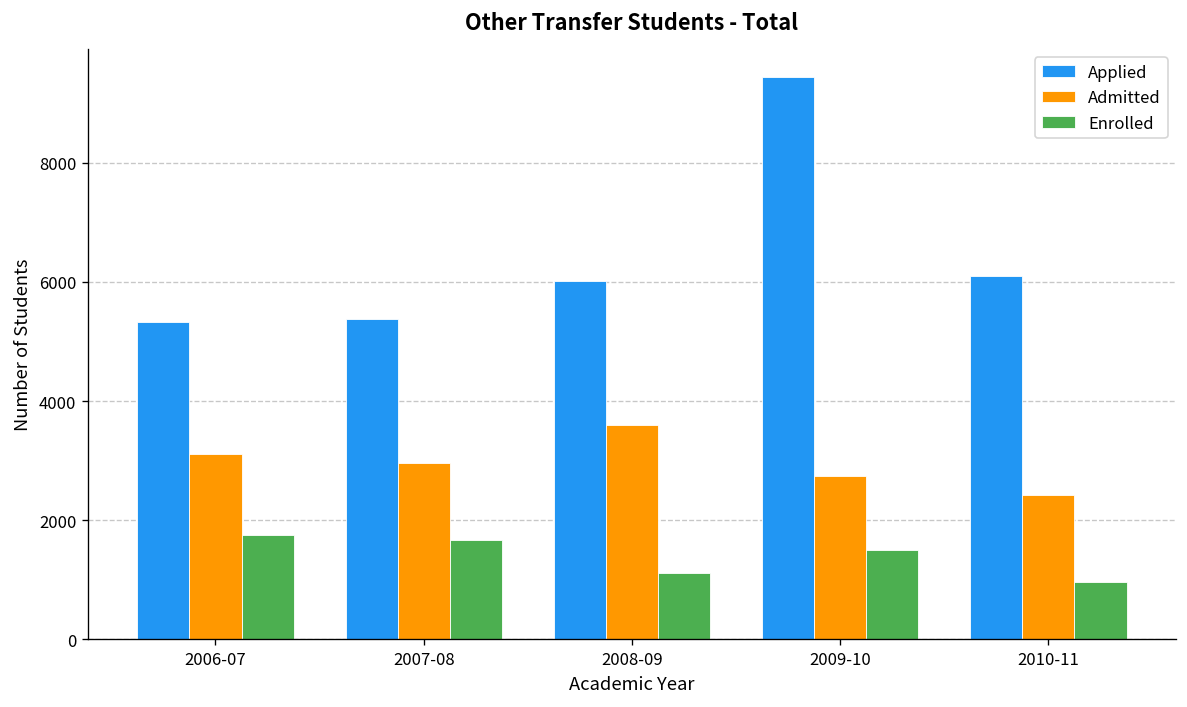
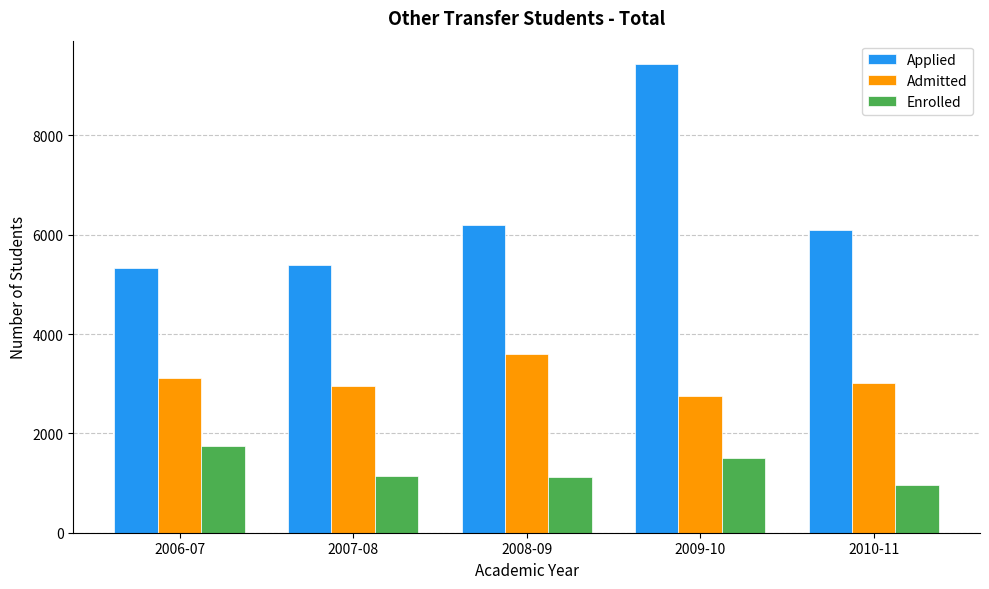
Enrolled, 2007-08: 1700 -> 1100
Applied, 2008-09: 6000 -> 6200
Admitted, 2010-11: 2400 -> 3000
